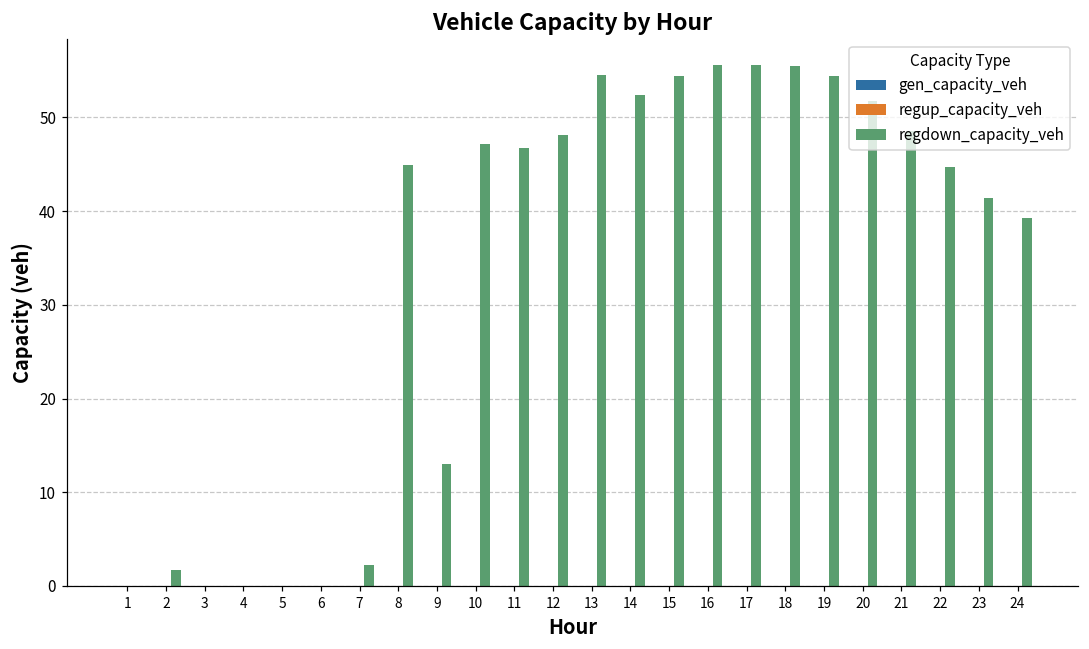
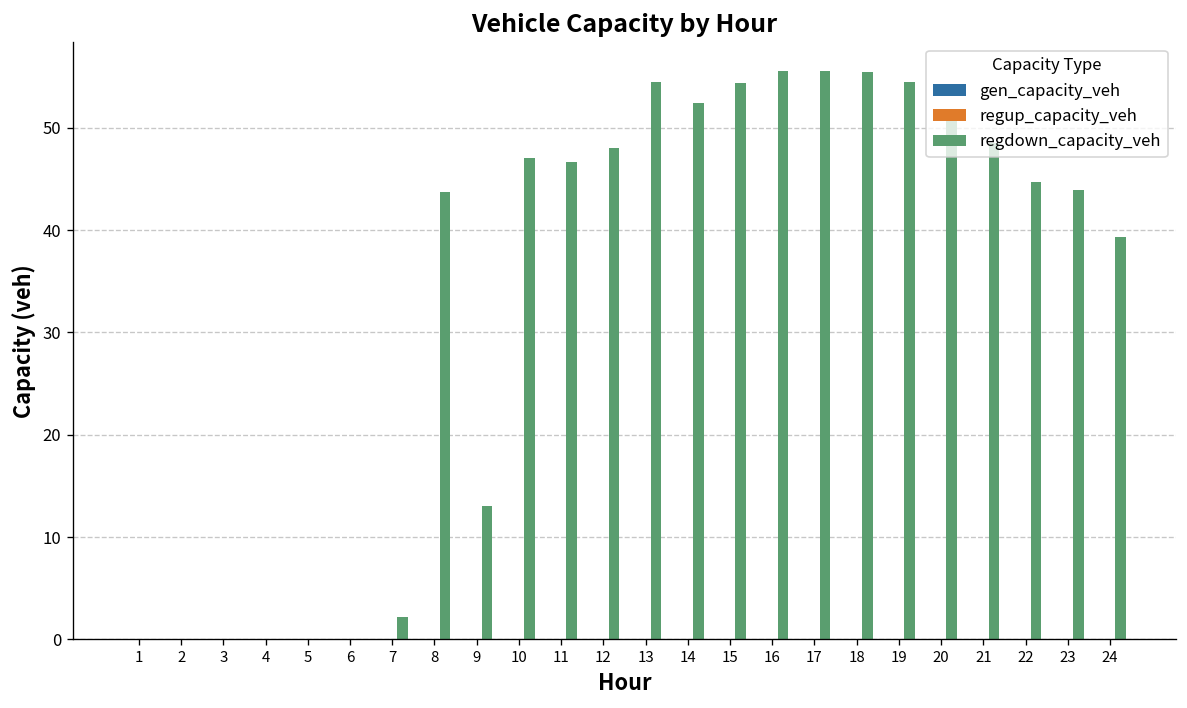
regdown_capacity_veh, 2: 2 -> 0
regdown_capacity_veh, 8: 45 -> 44
regdown_capacity_veh, 23: 41 -> 44
